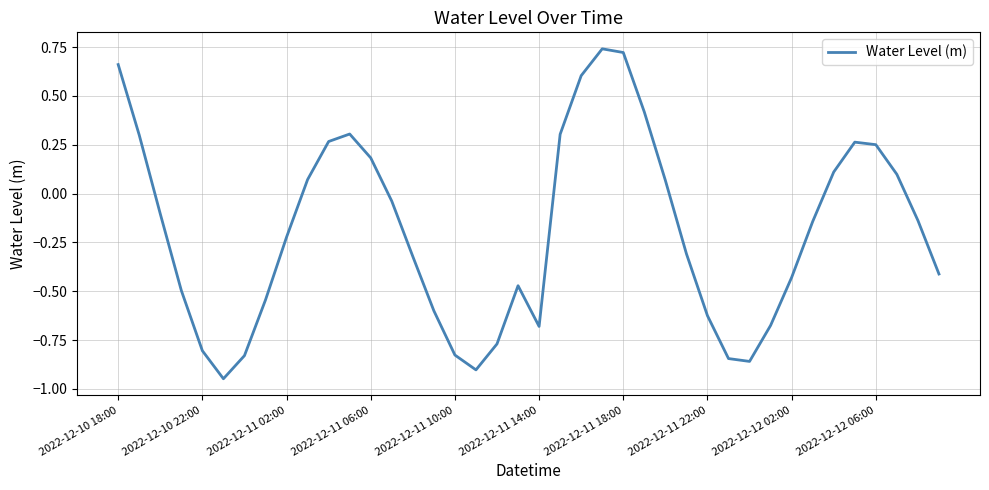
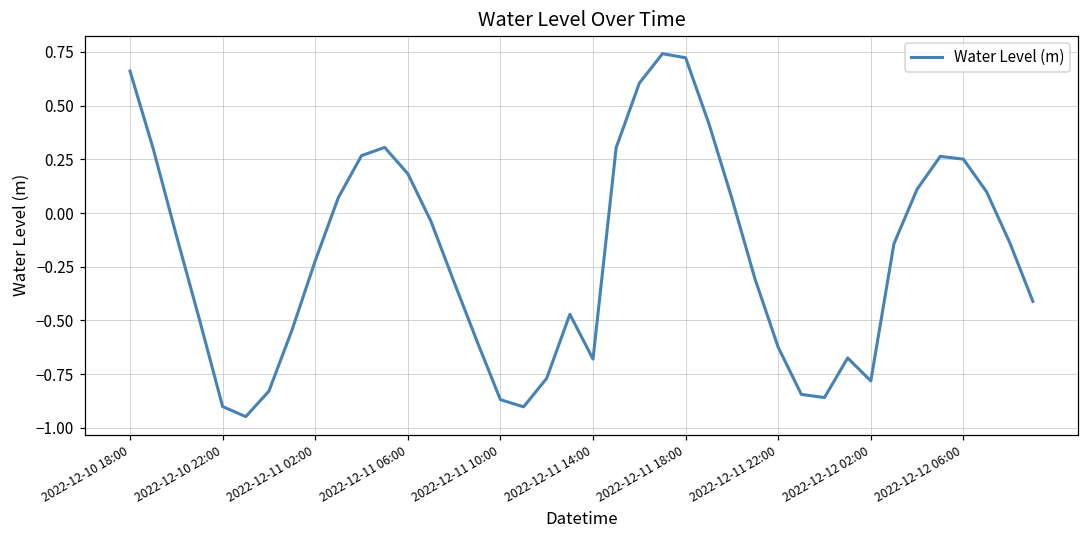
2022-12-10 22:00: -0.80 -> -0.90
2022-12-11 10:00: -0.83 -> -0.87
2022-12-12 02:00: -0.43 -> -0.78
